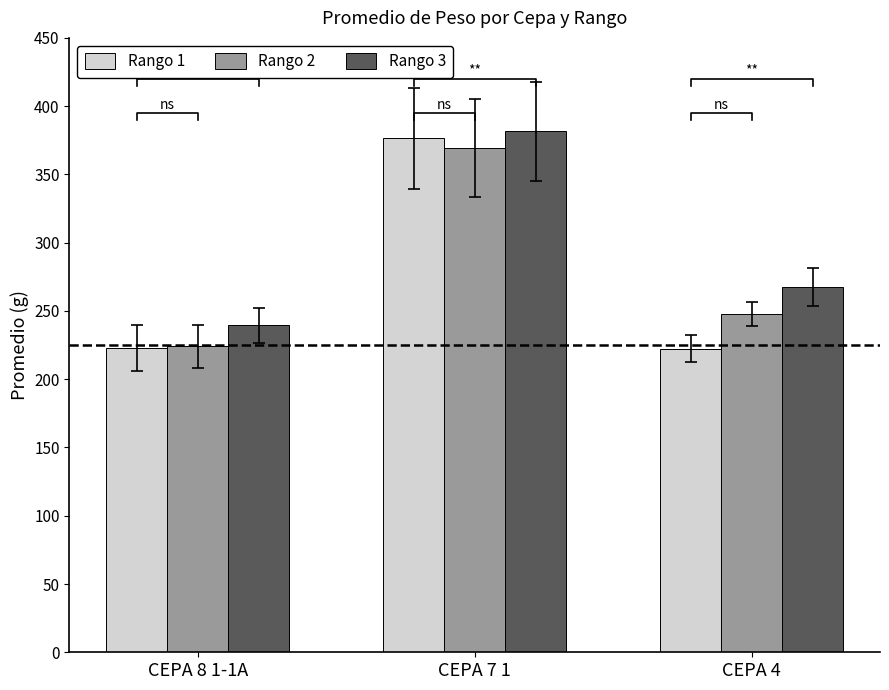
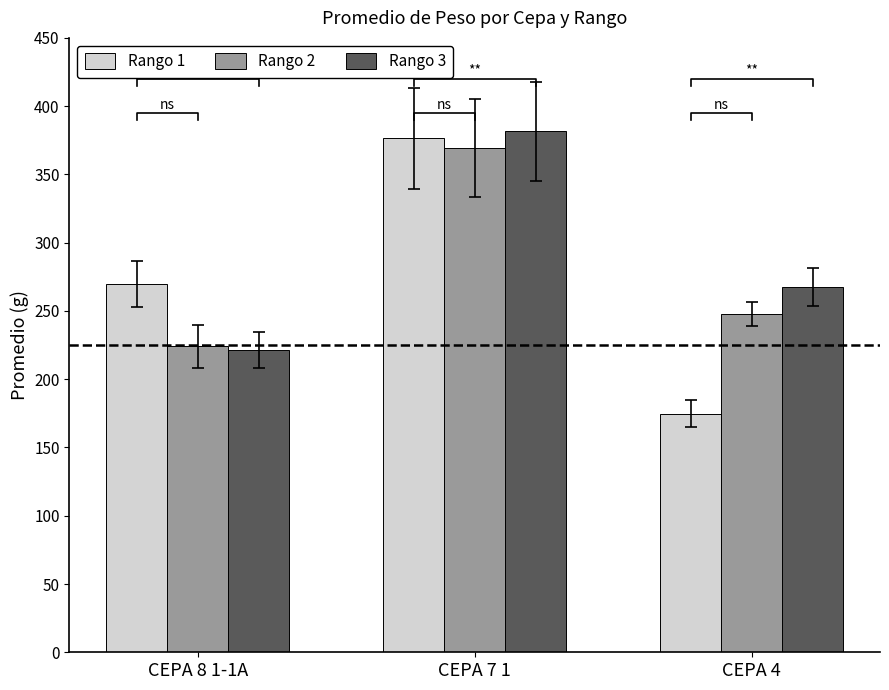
Rango 1, CEPA 8 1-1A: 223 -> 270
Rango 3, CEPA 8 1-1A: 240 -> 221
Rango 1, CEPA 4: 222 -> 175
